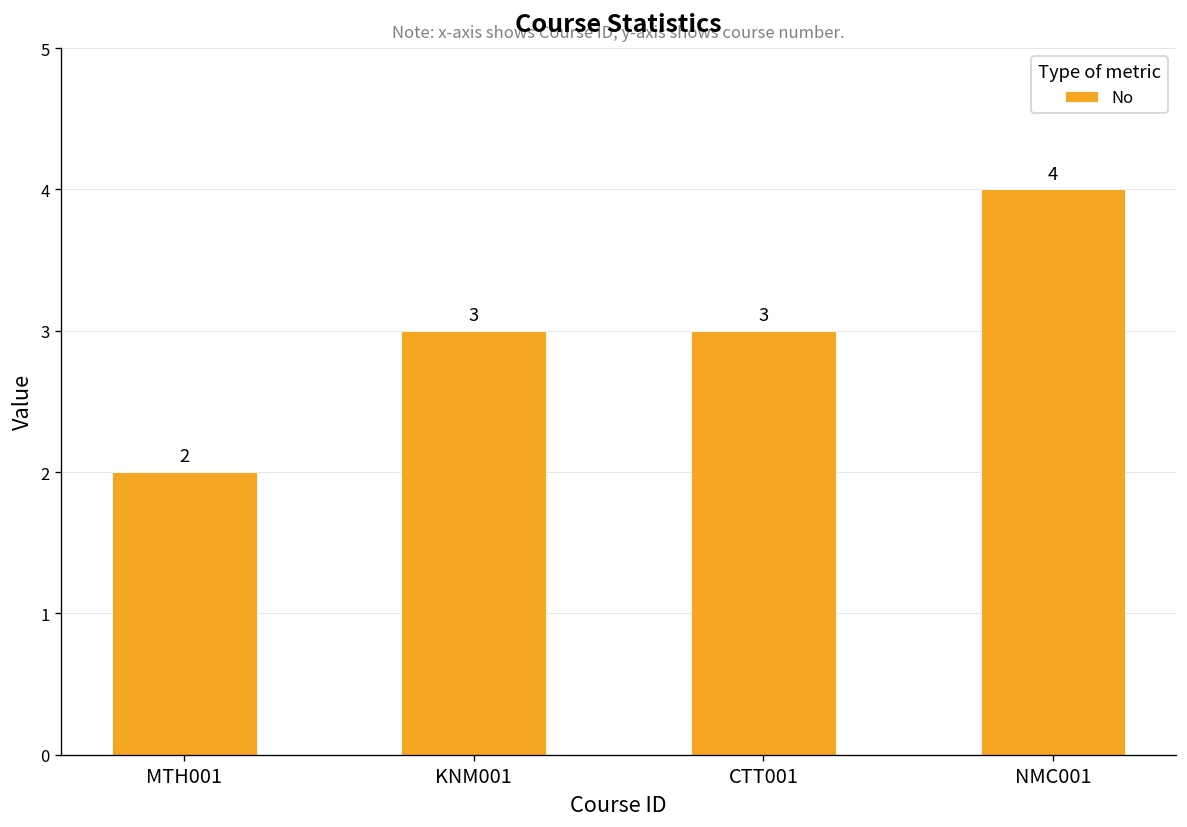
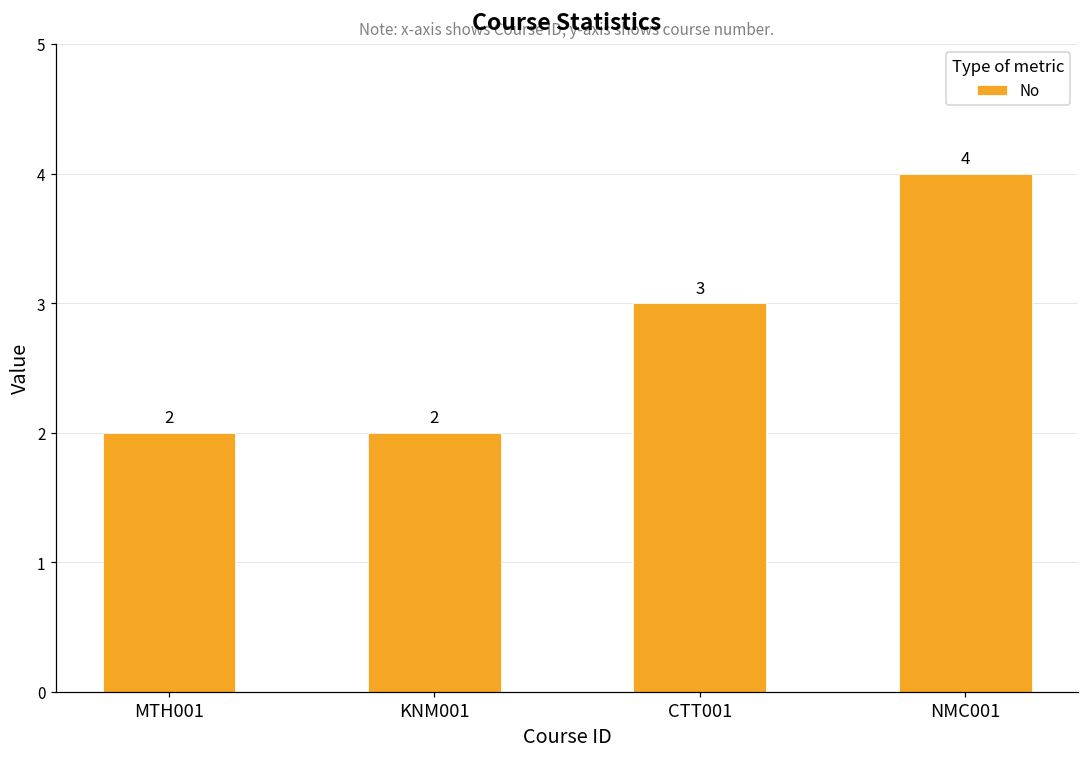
KNM001: 3 -> 2
